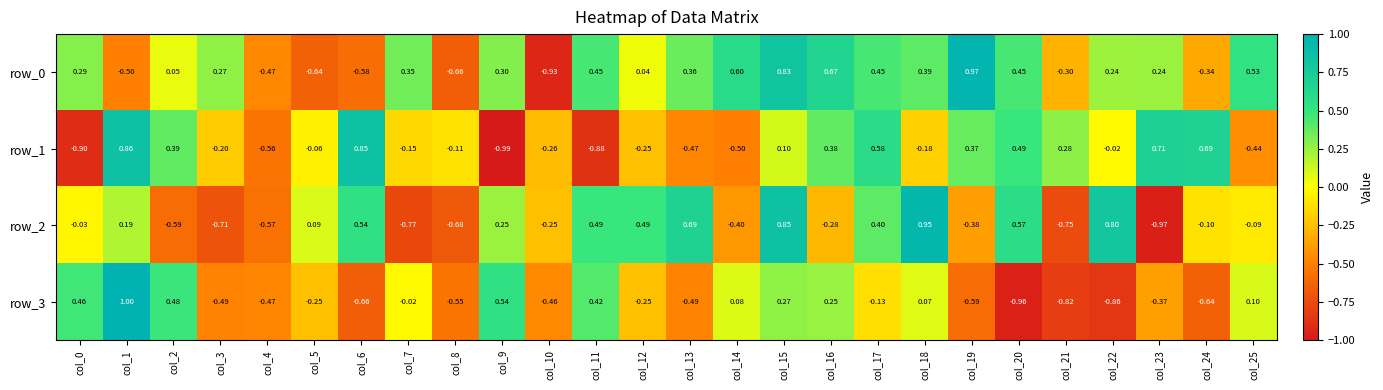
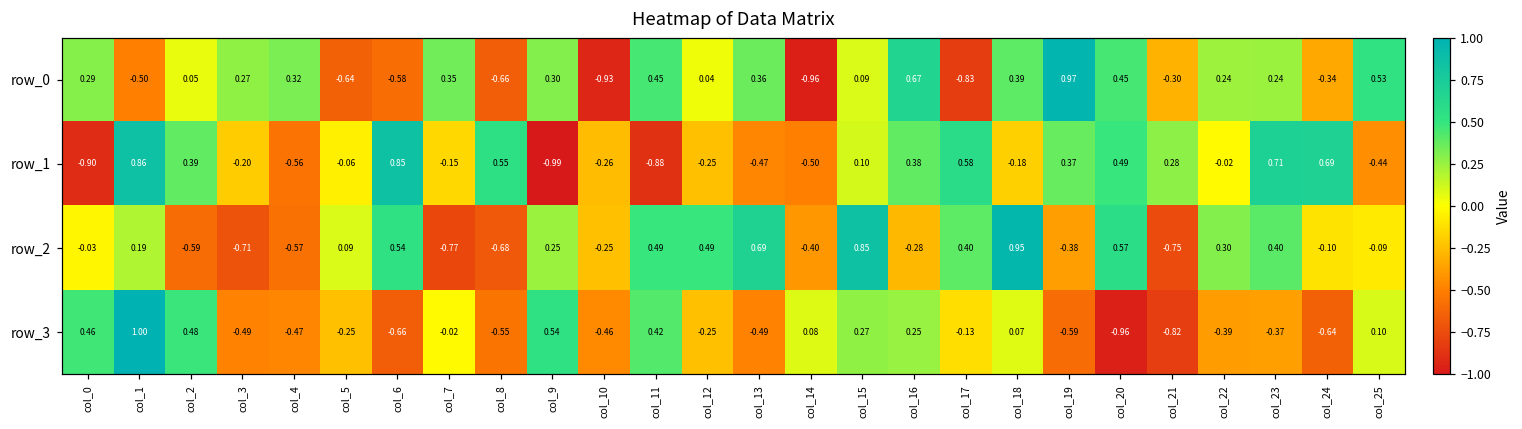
row_0, col_4: -0.47 -> 0.32
row_0, col_14: 0.60 -> -0.96
row_0, col_15: 0.83 -> 0.09
row_0, col_17: 0.45 -> -0.83
row_1, col_8: -0.11 -> 0.55
row_2, col_22: 0.80 -> 0.30
row_2, col_23: -0.97 -> 0.40
row_3, col_22: -0.86 -> -0.39
